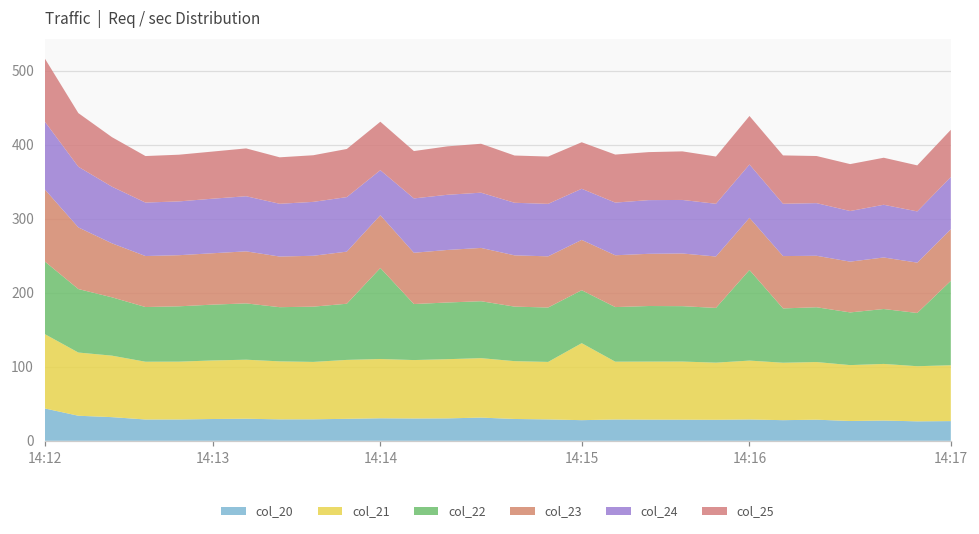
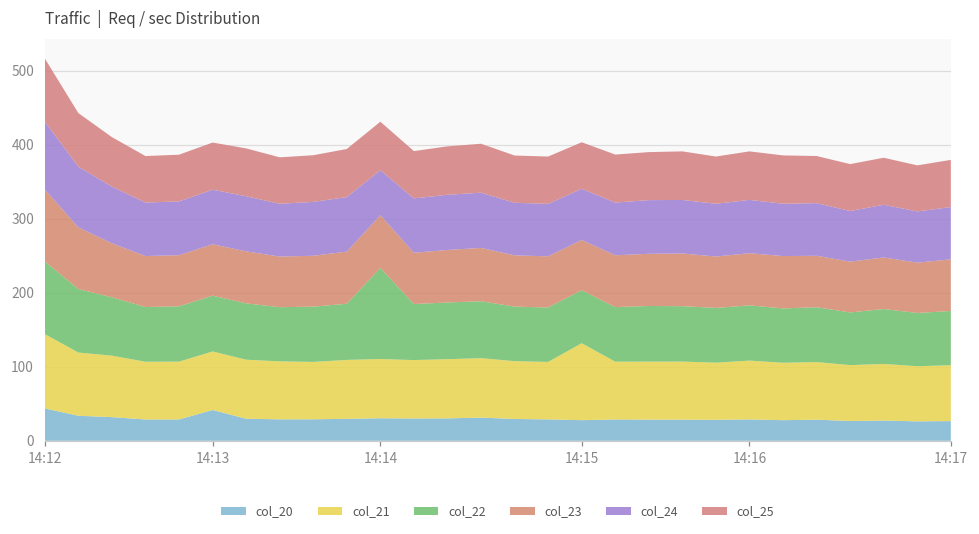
col_20, 14:13: 30 -> 40
col_22, 14:16: 120 -> 70
col_22, 14:17: 110 -> 70
